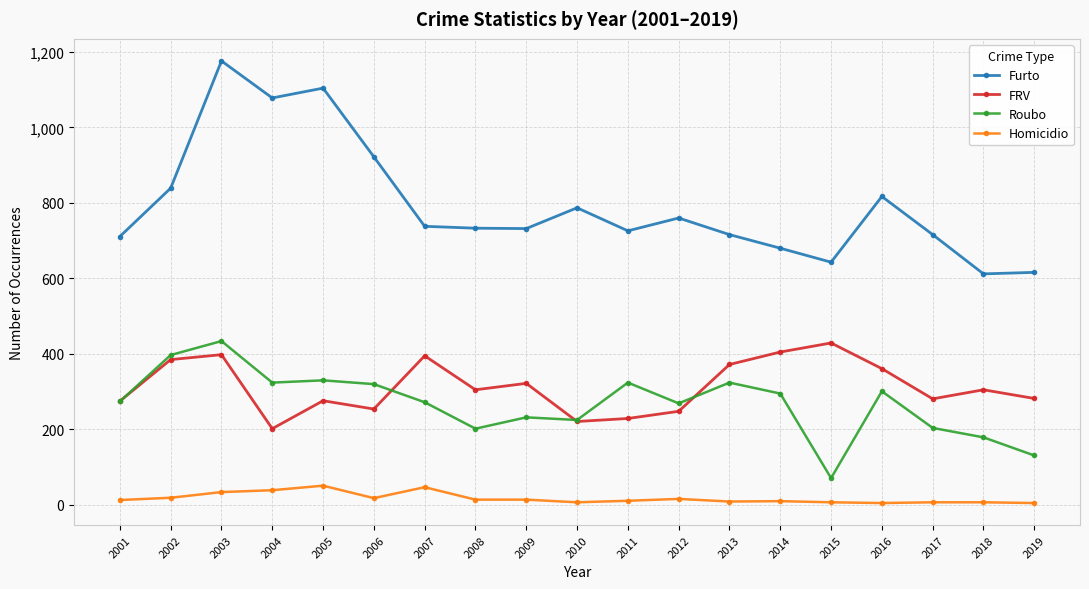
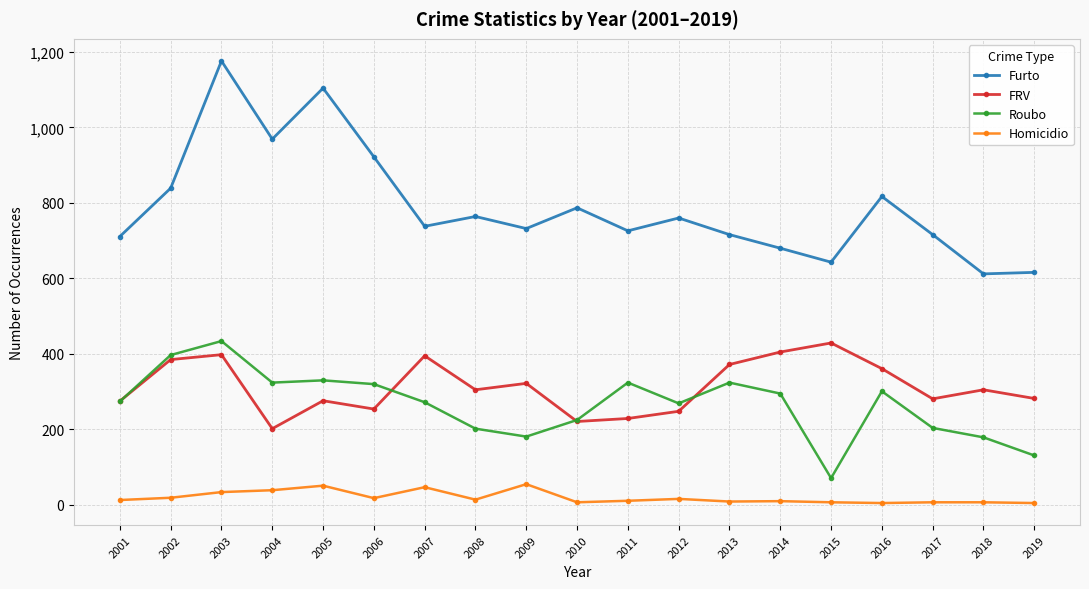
Furto, 2004: 1,080 -> 970
Furto, 2008: 730 -> 760
Roubo, 2009: 230 -> 180
Homicidio, 2009: 10 -> 60
